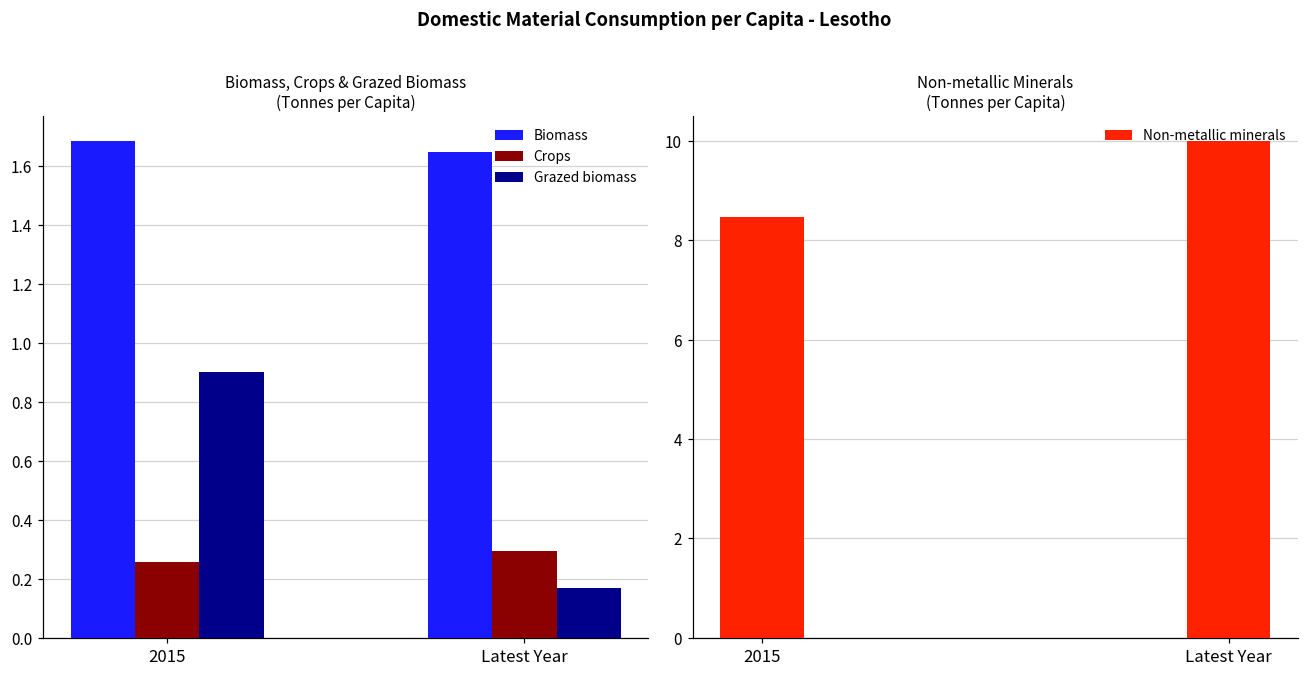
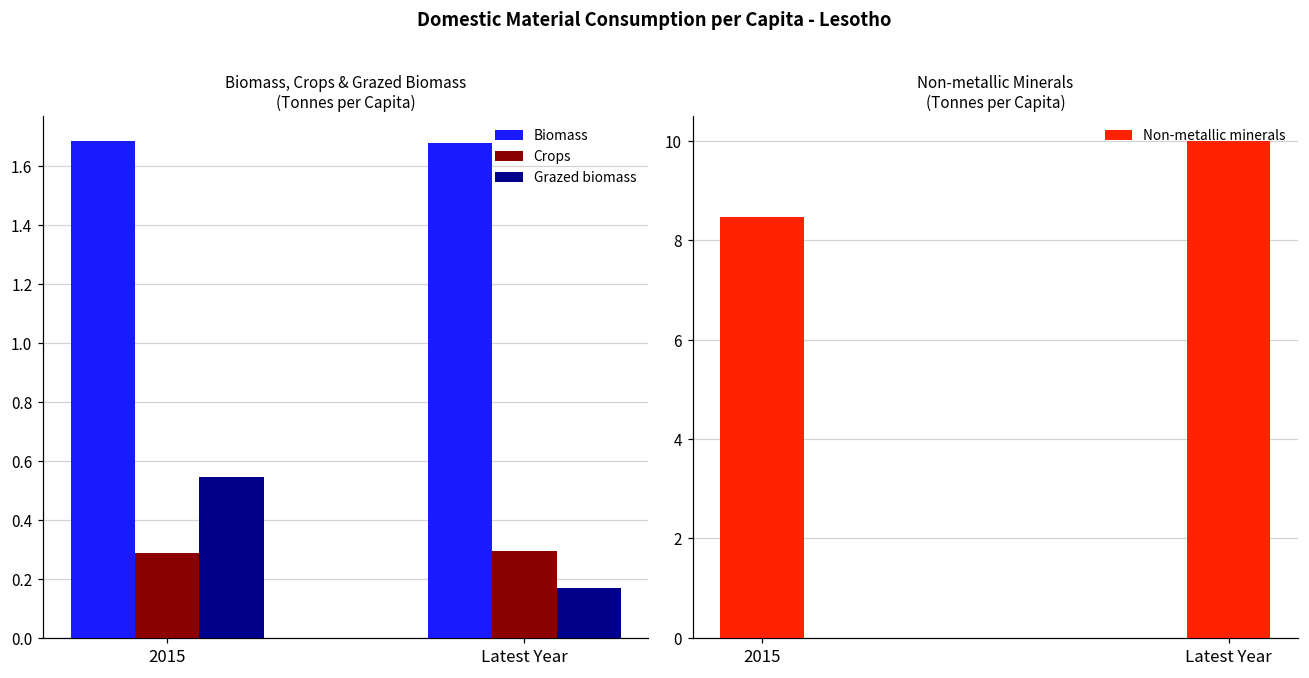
Biomass, Crops & Grazed Biomass (Tonnes per Capita), Crops, 2015: 0.26 -> 0.29
Biomass, Crops & Grazed Biomass (Tonnes per Capita), Grazed biomass, 2015: 0.90 -> 0.54
Biomass, Crops & Grazed Biomass (Tonnes per Capita), Biomass, Latest Year: 1.65 -> 1.68
